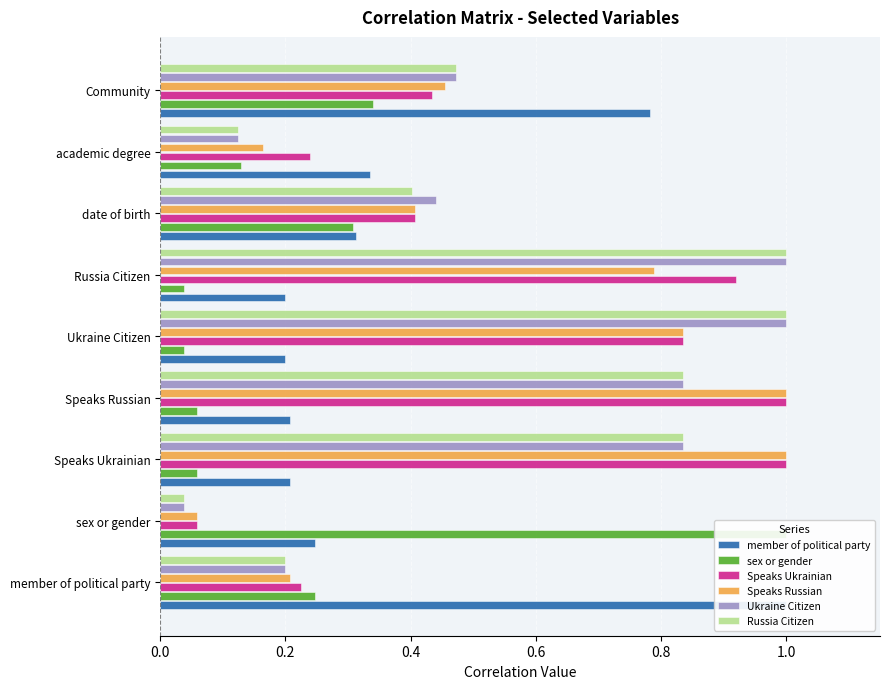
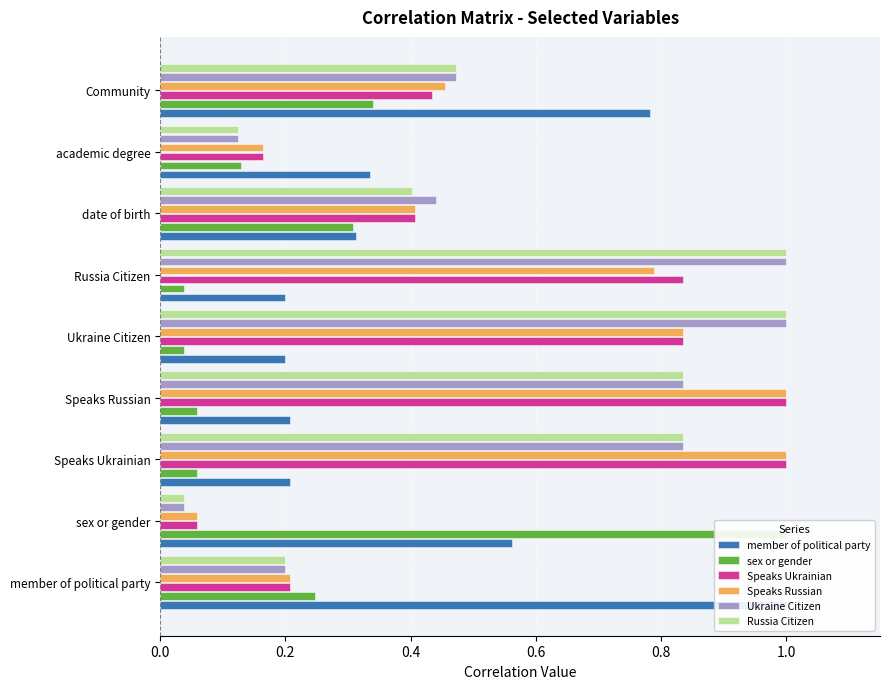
Speaks Ukrainian, academic degree: 0.24 -> 0.16
Speaks Ukrainian, Russia Citizen: 0.92 -> 0.84
member of political party, sex or gender: 0.25 -> 0.56
Speaks Ukrainian, member of political party: 0.22 -> 0.21
